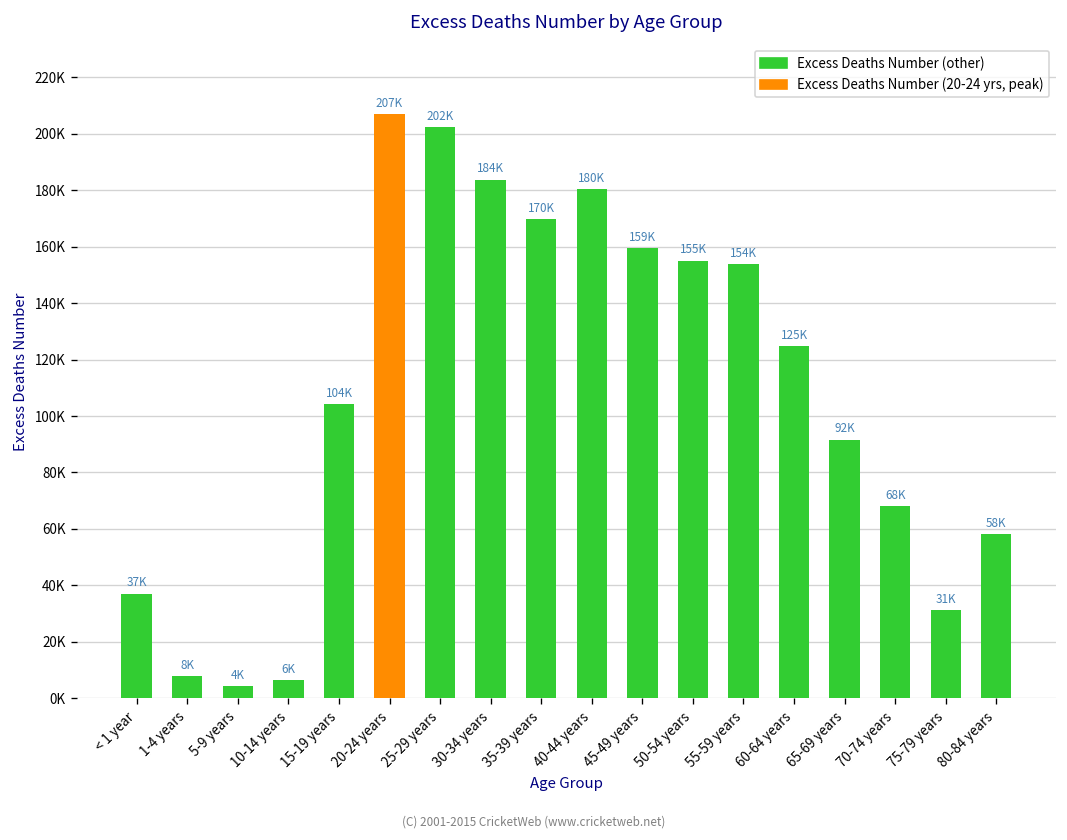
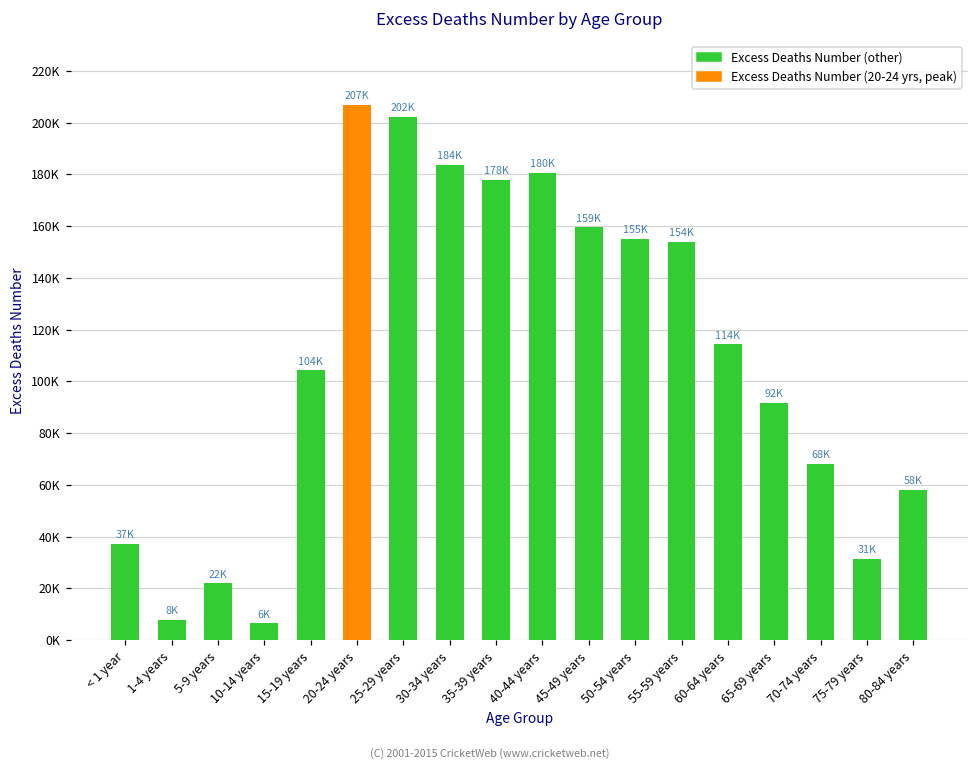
5-9 years: 4K -> 22K
35-39 years: 170K -> 178K
60-64 years: 125K -> 114K
